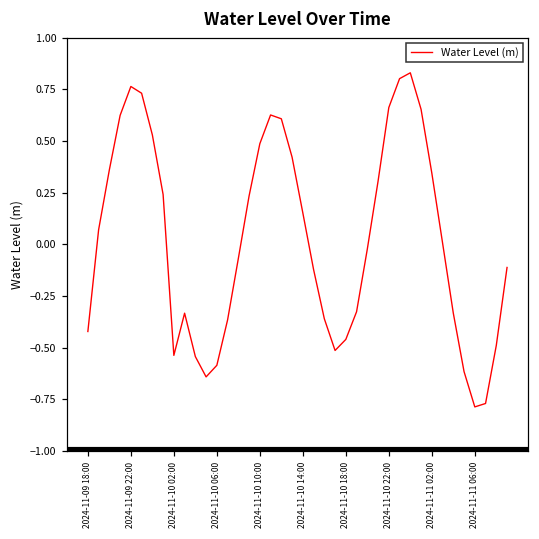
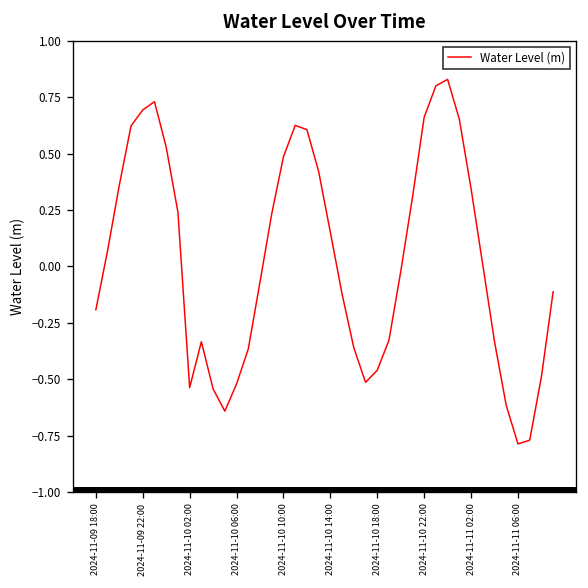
2024-11-09 18:00: -0.42 -> -0.19
2024-11-09 22:00: 0.76 -> 0.69
2024-11-10 06:00: -0.59 -> -0.52
